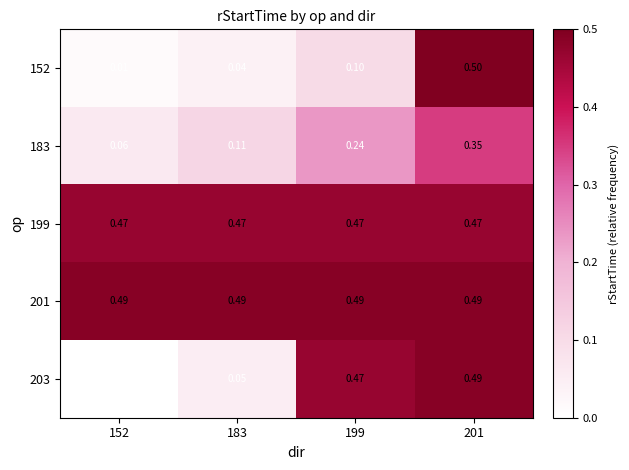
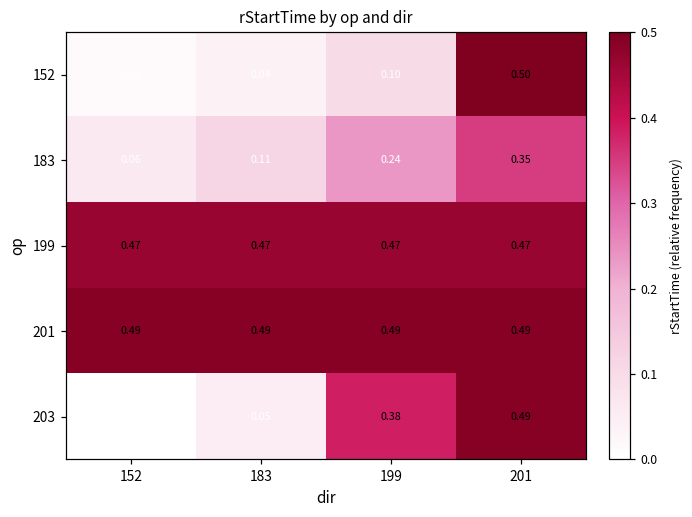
203, 199: 0.47 -> 0.38
